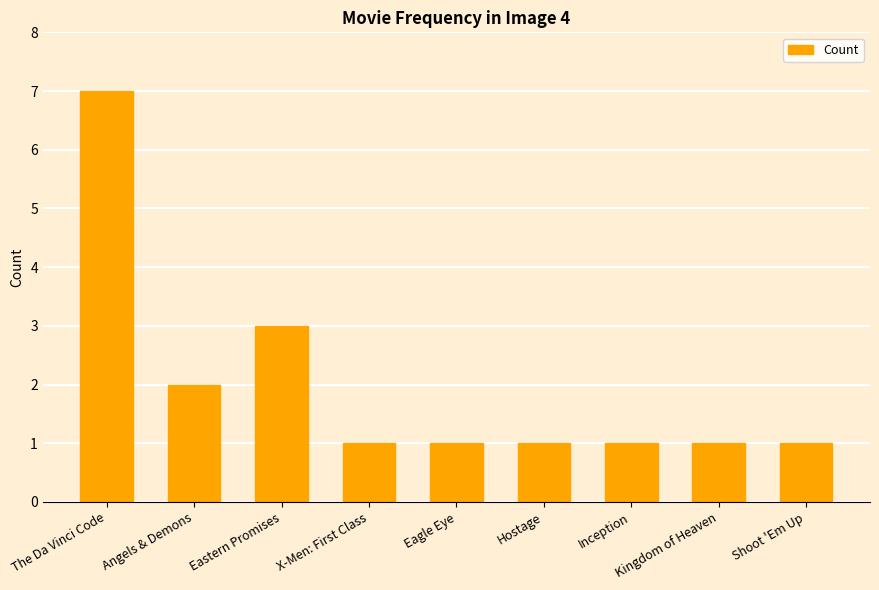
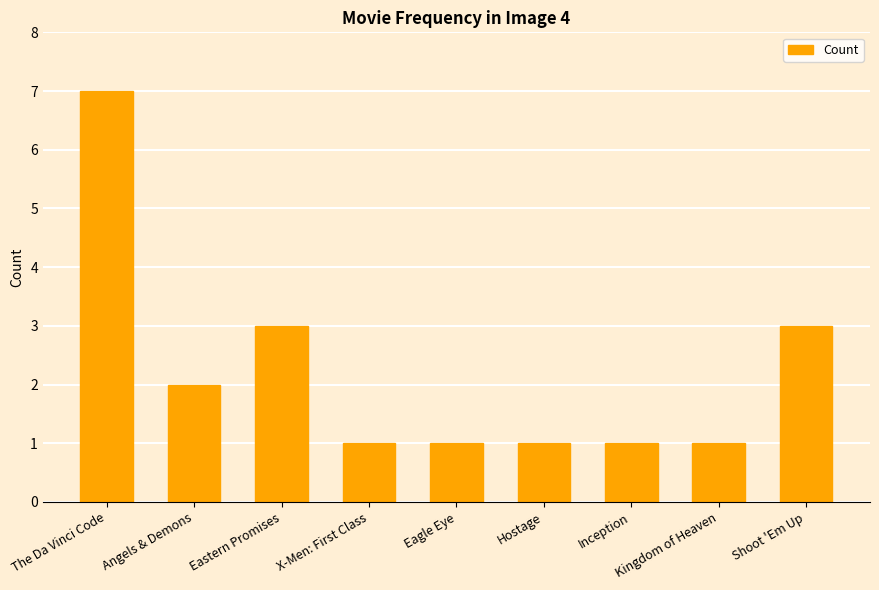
Shoot 'Em Up: 1 -> 3
